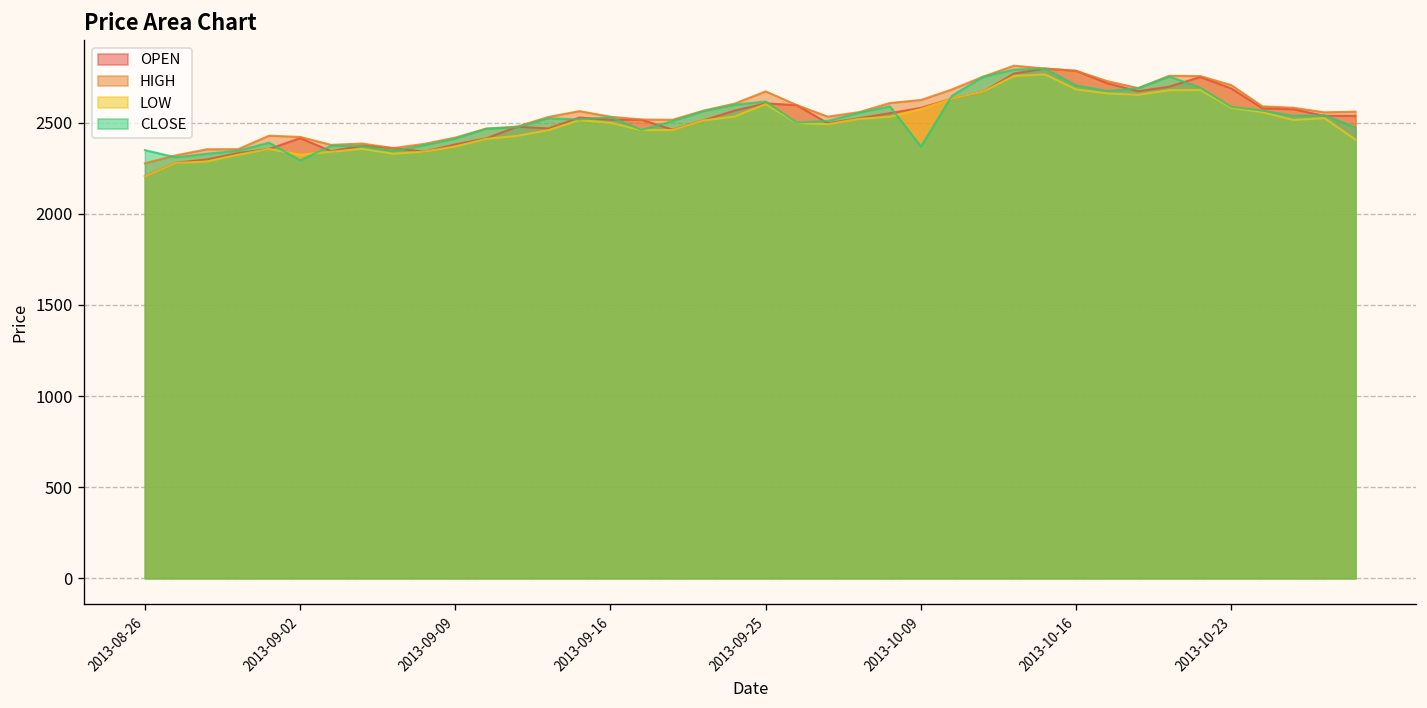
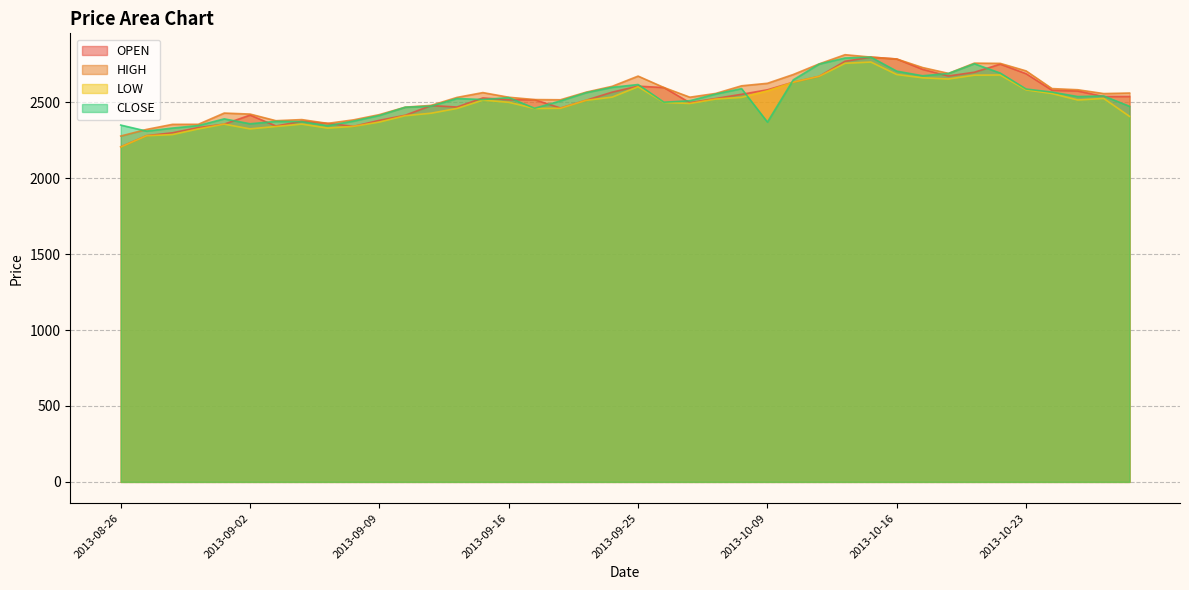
CLOSE, 2013-09-02: 2290 -> 2360
